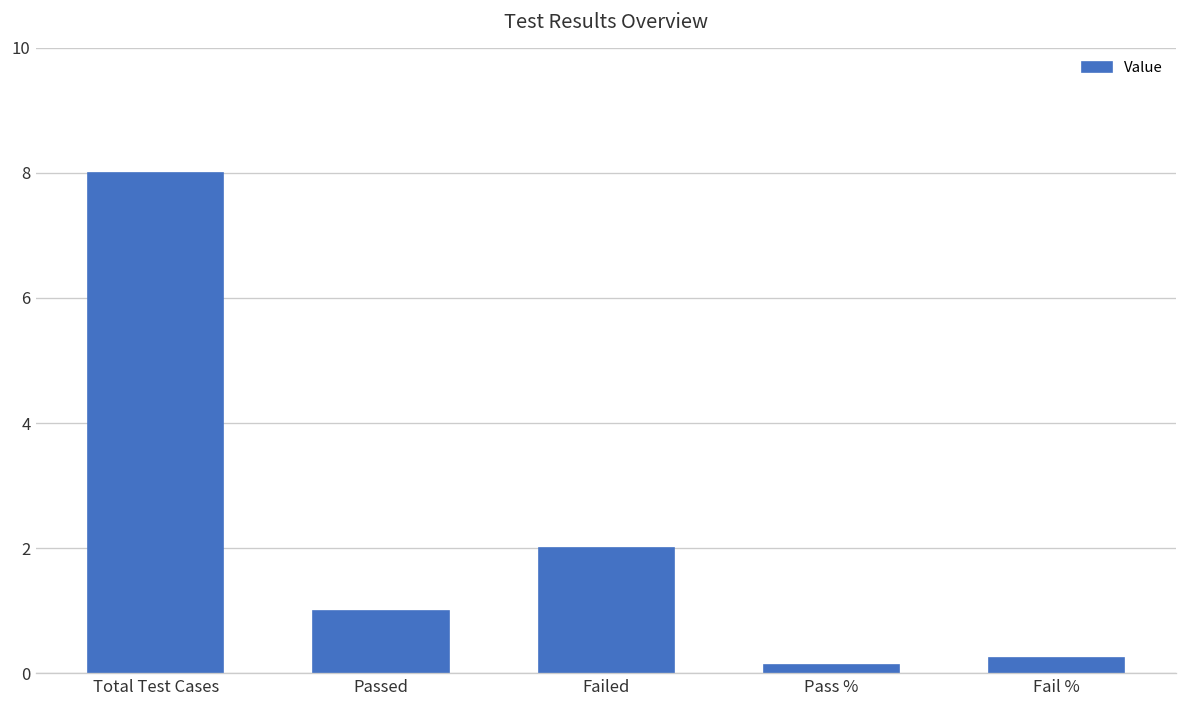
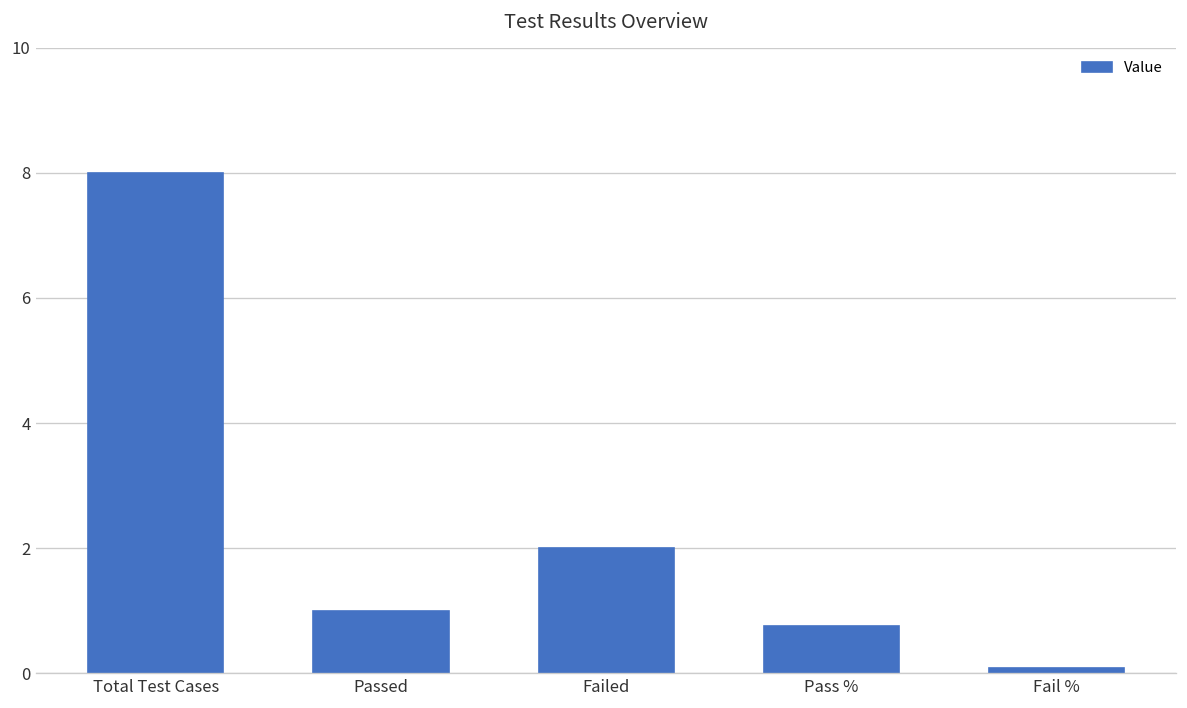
Pass %: 0.1 -> 0.8
Fail %: 0.3 -> 0.1
